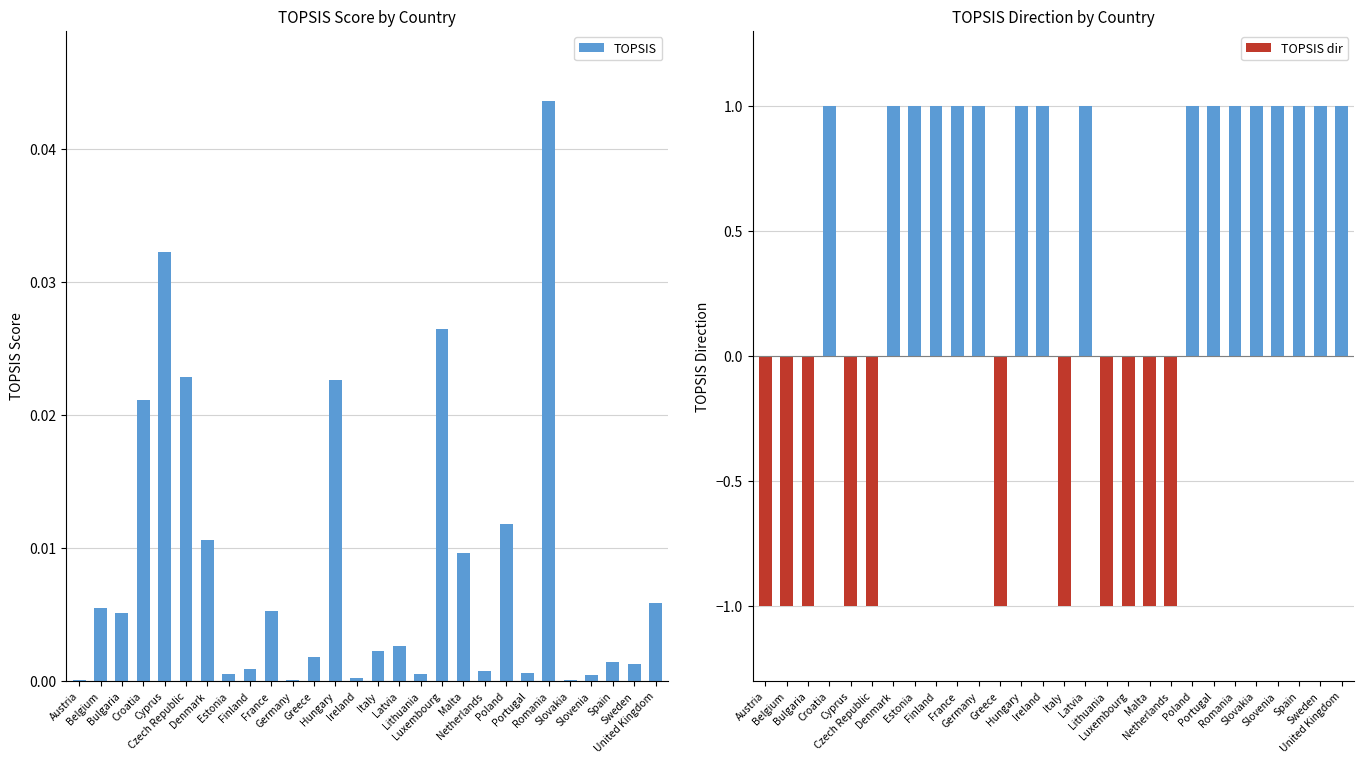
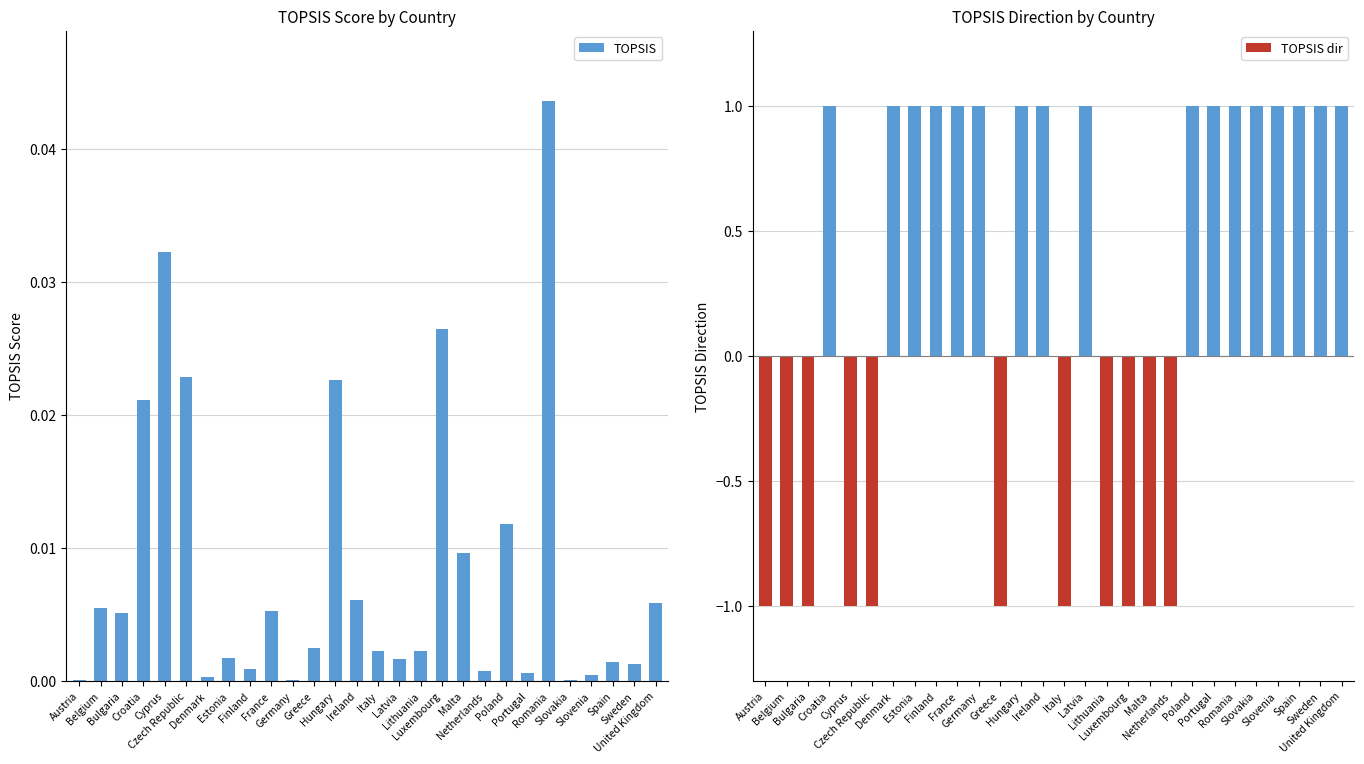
TOPSIS Score by Country, Denmark: 0.0106 -> 0.0003
TOPSIS Score by Country, Estonia: 0.0006 -> 0.0018
TOPSIS Score by Country, Greece: 0.0018 -> 0.0025
TOPSIS Score by Country, Ireland: 0.0003 -> 0.0061
TOPSIS Score by Country, Latvia: 0.0026 -> 0.0017
TOPSIS Score by Country, Lithuania: 0.0005 -> 0.0023
